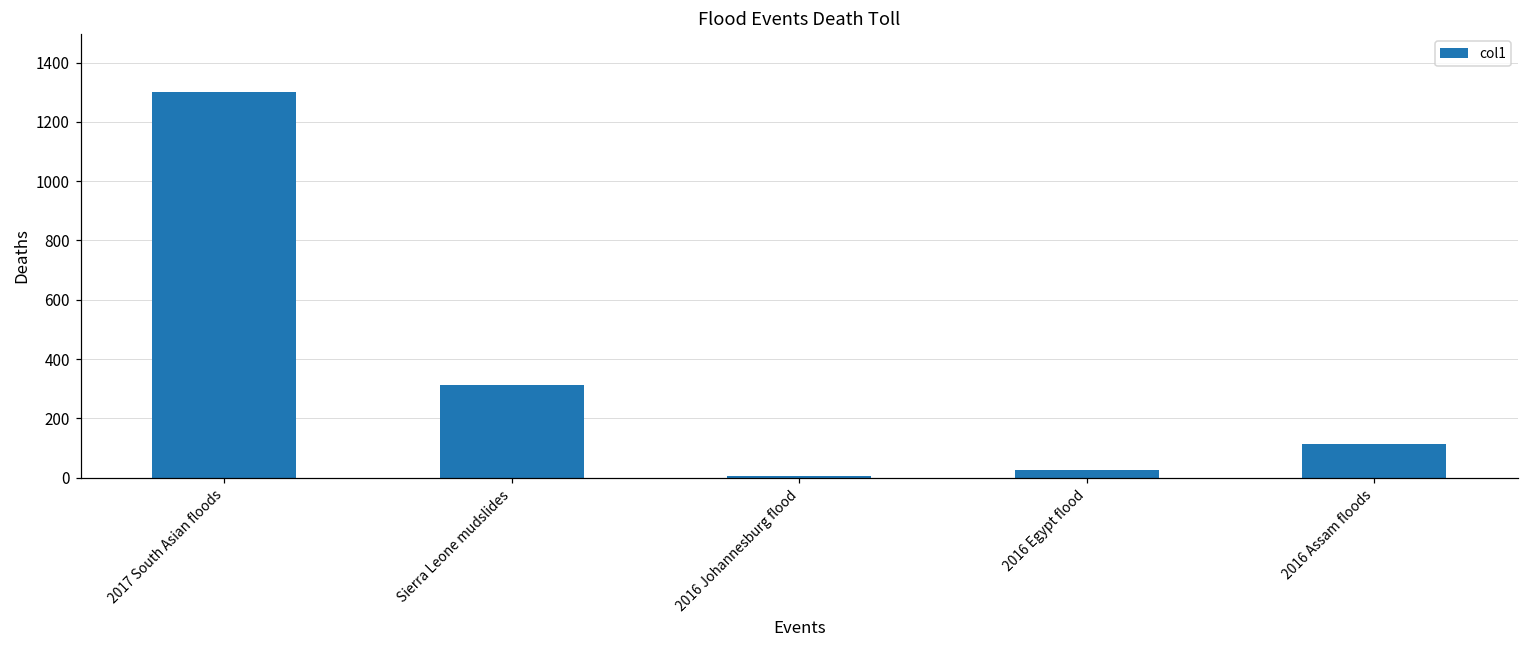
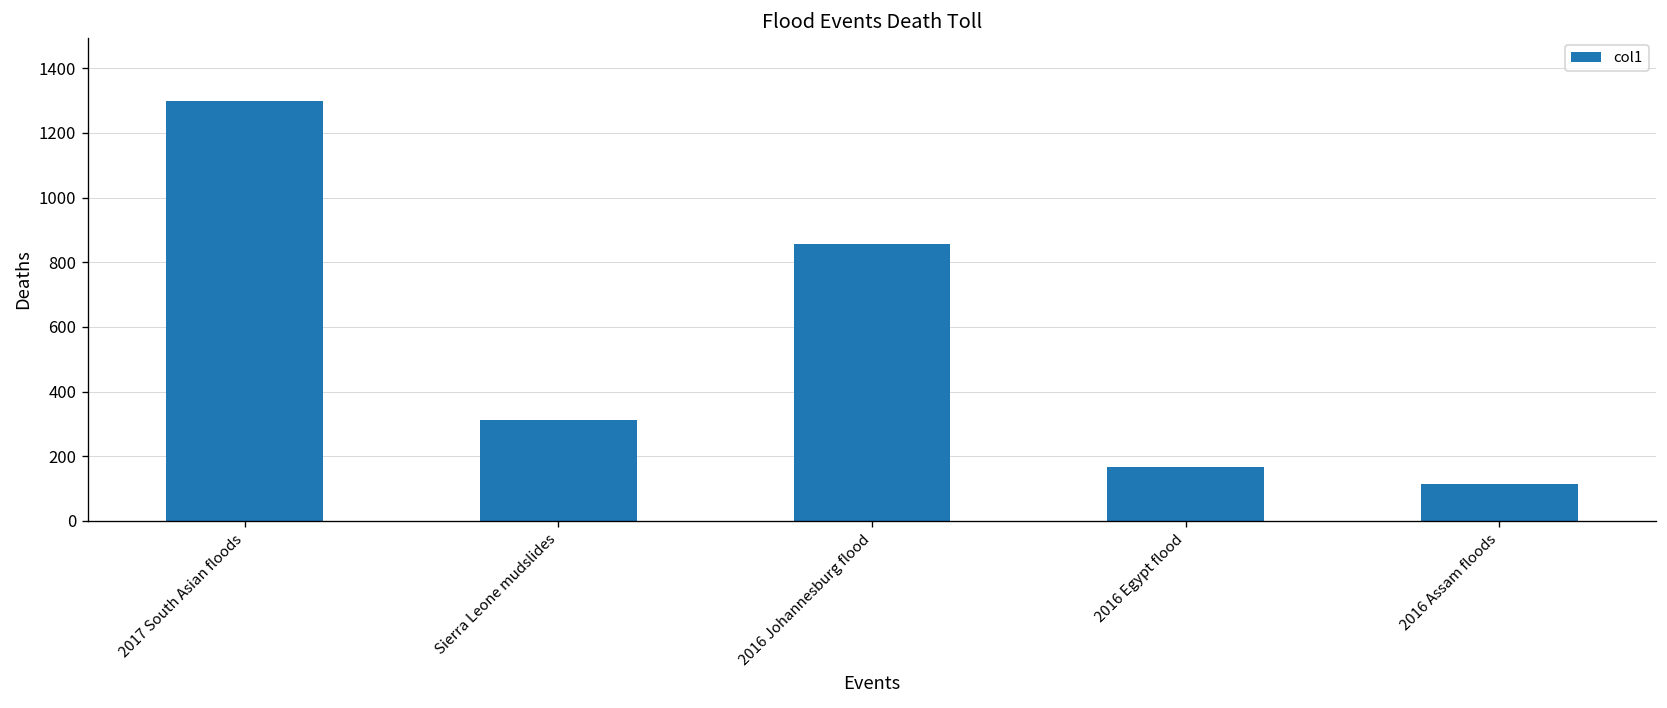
2016 Johannesburg flood: 10 -> 860
2016 Egypt flood: 30 -> 170
